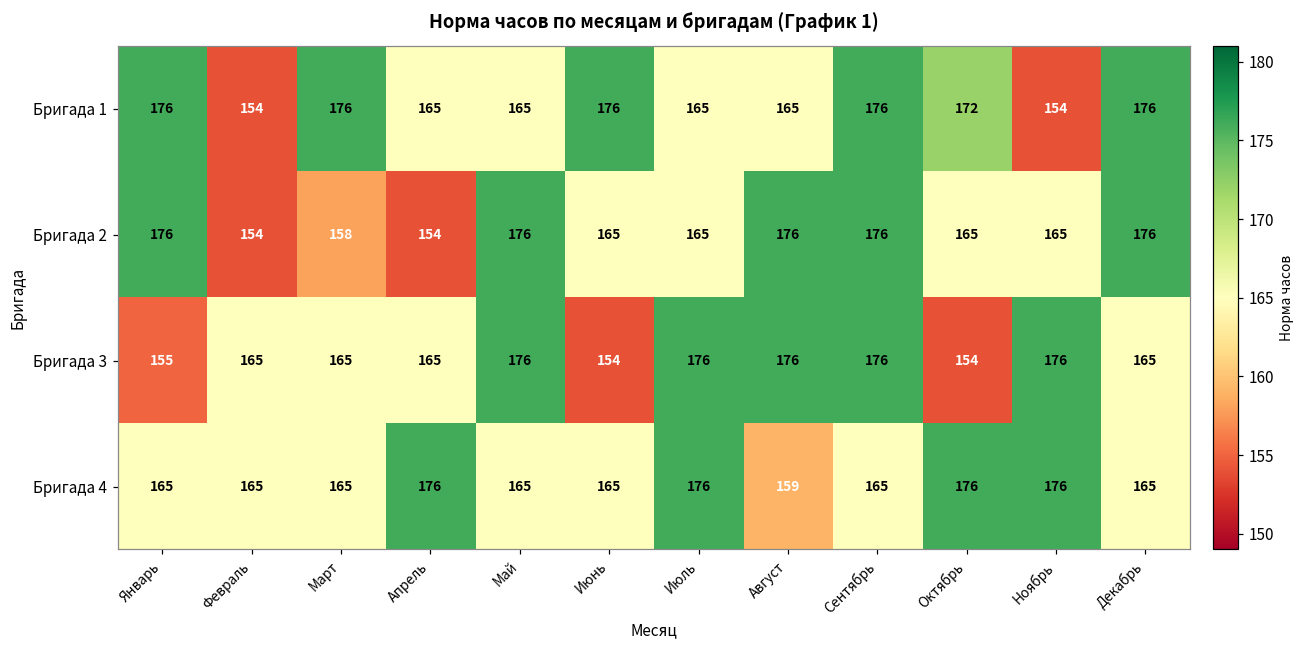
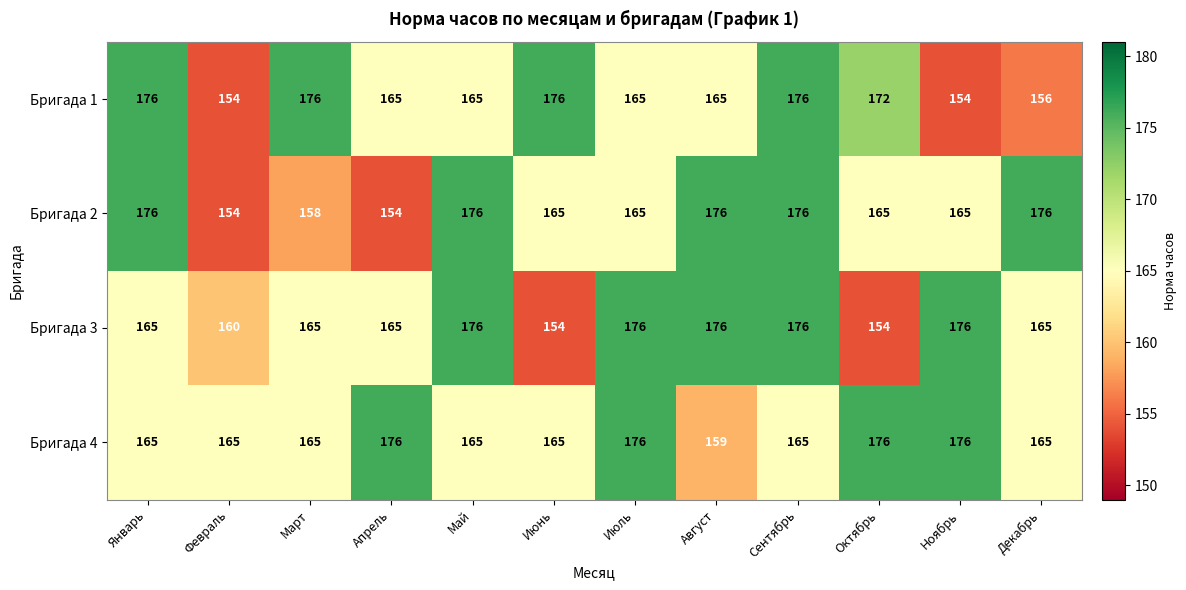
Бригада 1, Декабрь: 176 -> 156
Бригада 3, Январь: 155 -> 165
Бригада 3, Февраль: 165 -> 160
